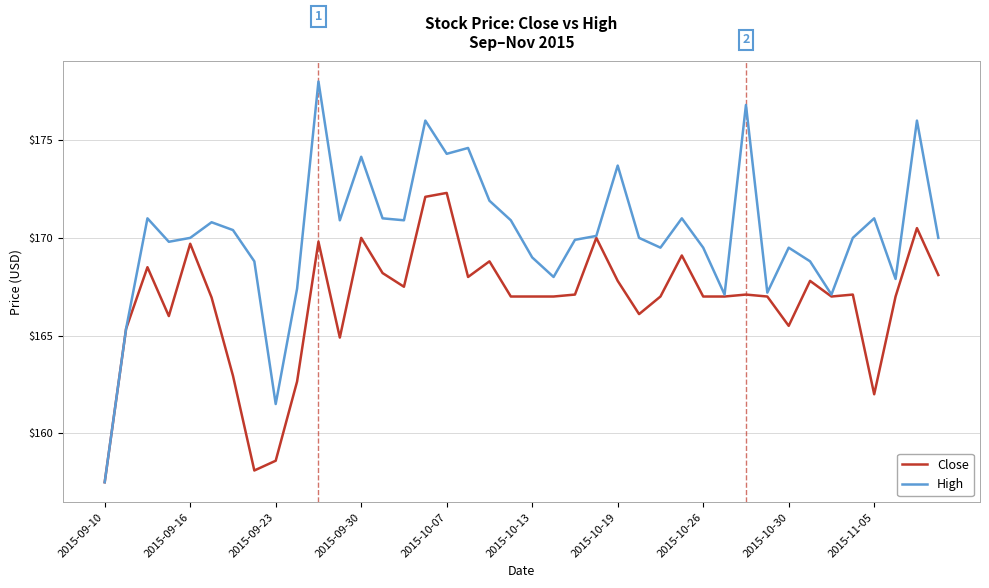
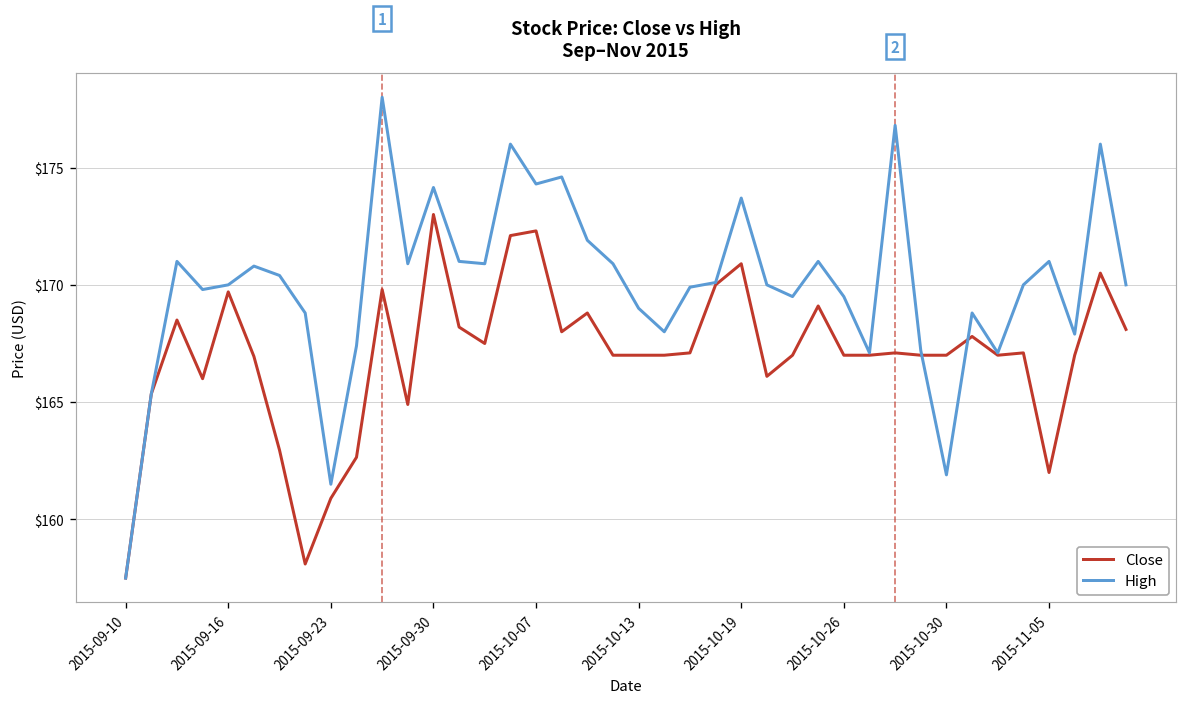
Close, 2015-09-23: $158.6 -> $160.9
Close, 2015-09-30: $170 -> $173
Close, 2015-10-19: $167.8 -> $170.9
Close, 2015-10-30: $165.5 -> $167.0
High, 2015-10-30: $169.5 -> $161.9
